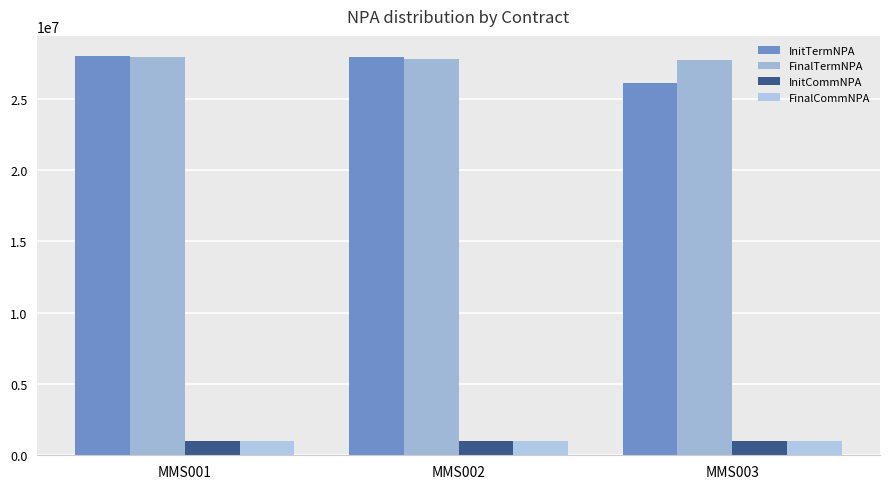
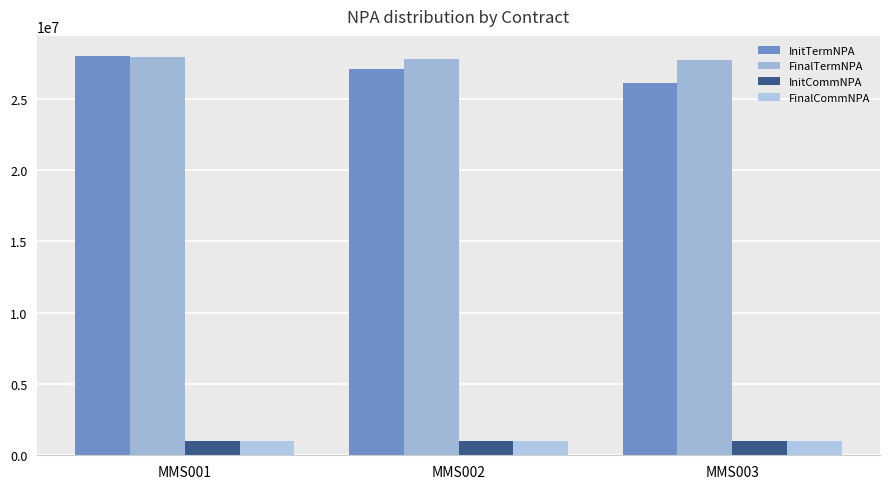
InitTermNPA, MMS002: 27900000 -> 27100000
